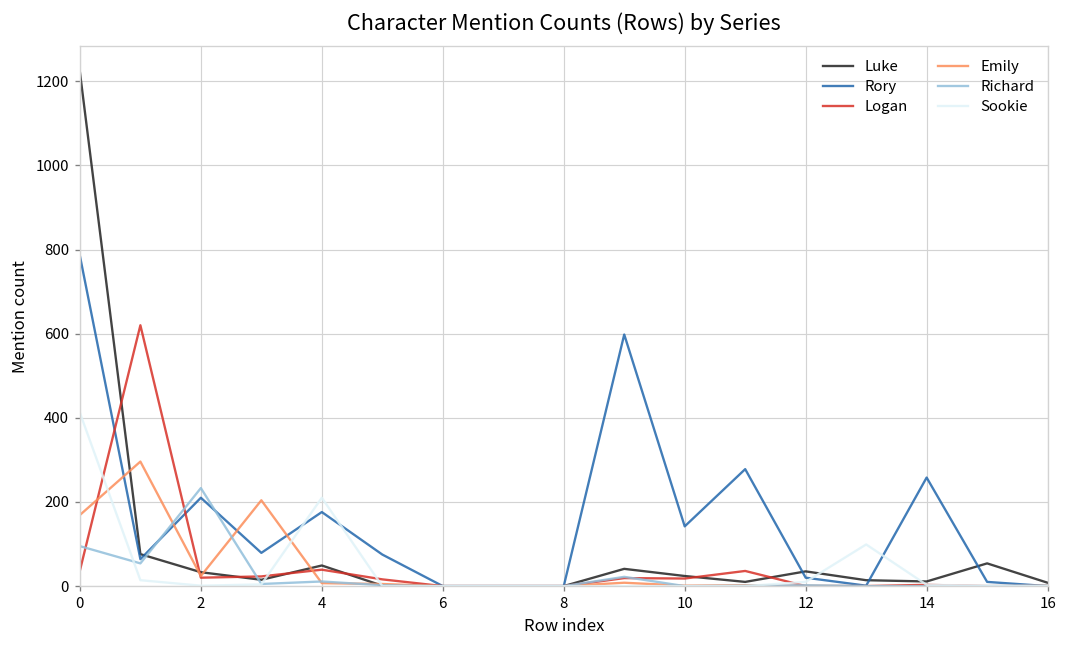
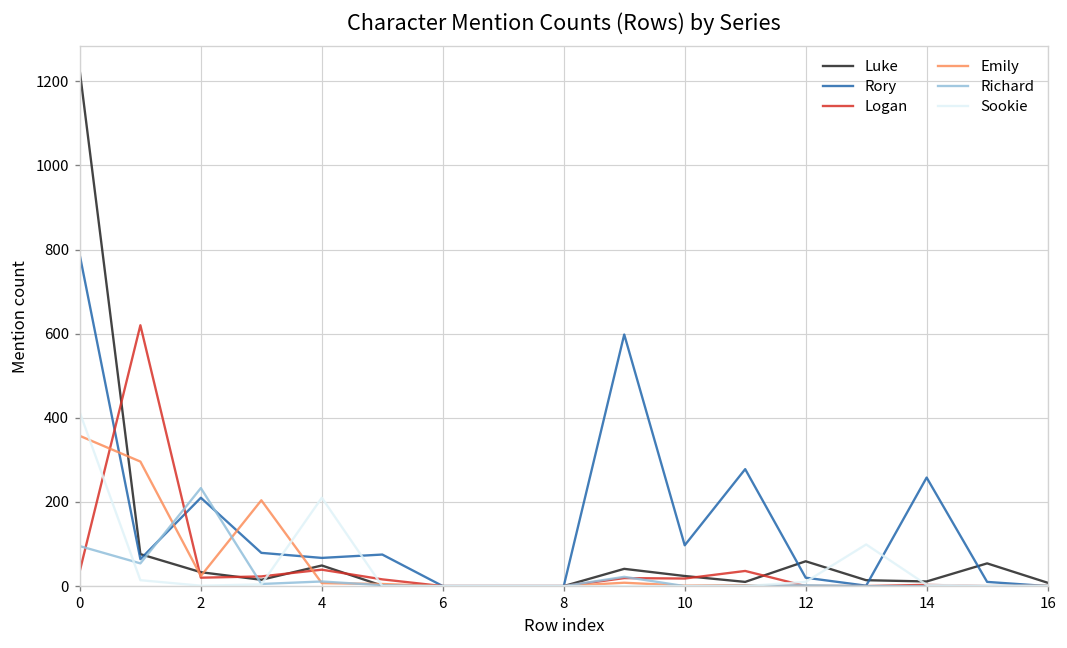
Emily, 0: 170 -> 360
Rory, 4: 180 -> 70
Rory, 10: 140 -> 100
Luke, 12: 40 -> 60
